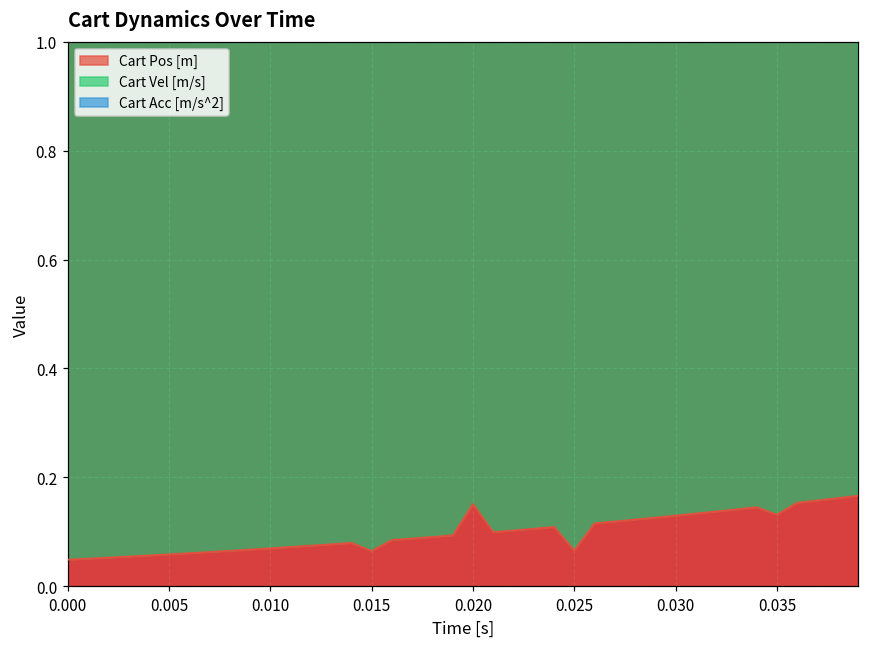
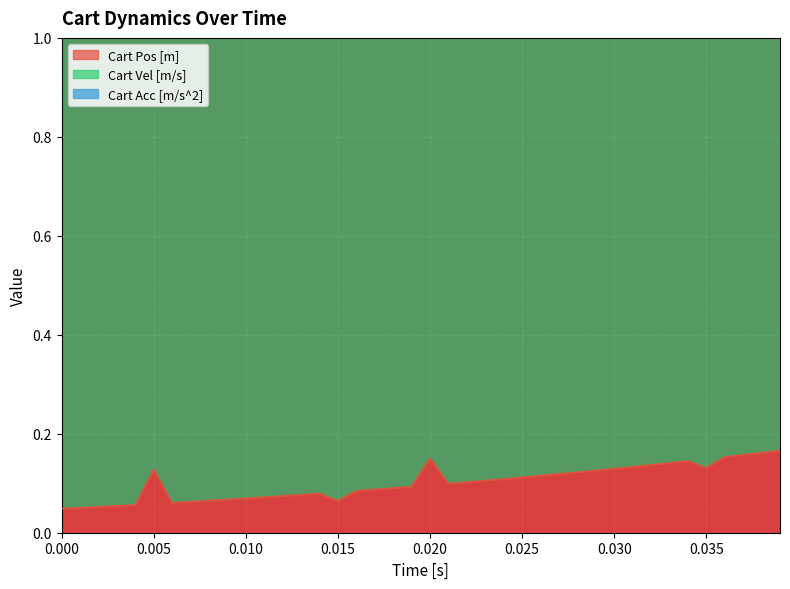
Cart Pos [m], 0.005: 0.06 -> 0.13
Cart Pos [m], 0.025: 0.07 -> 0.11
